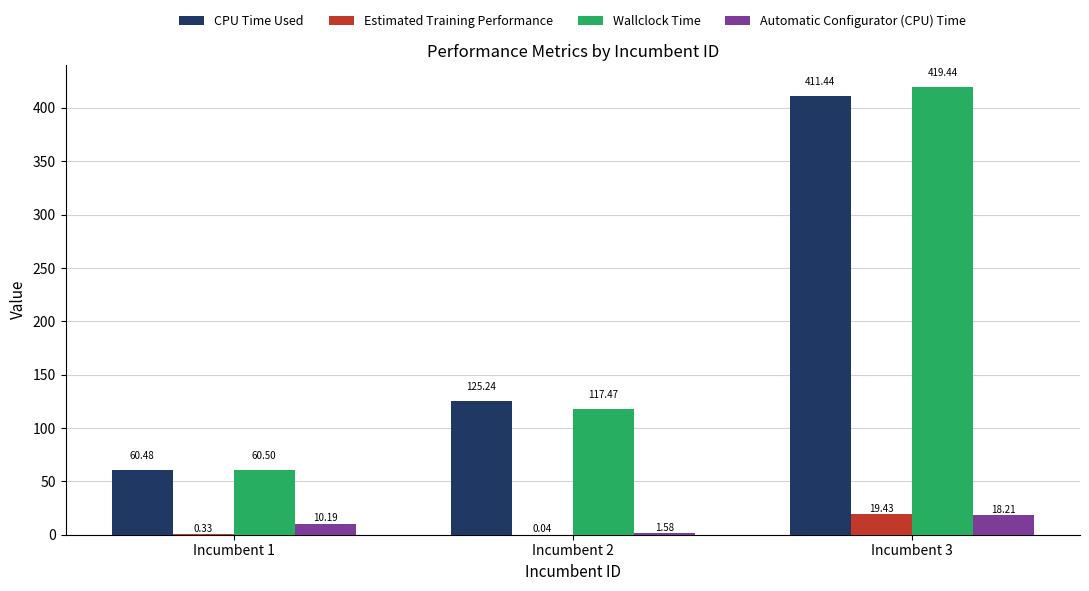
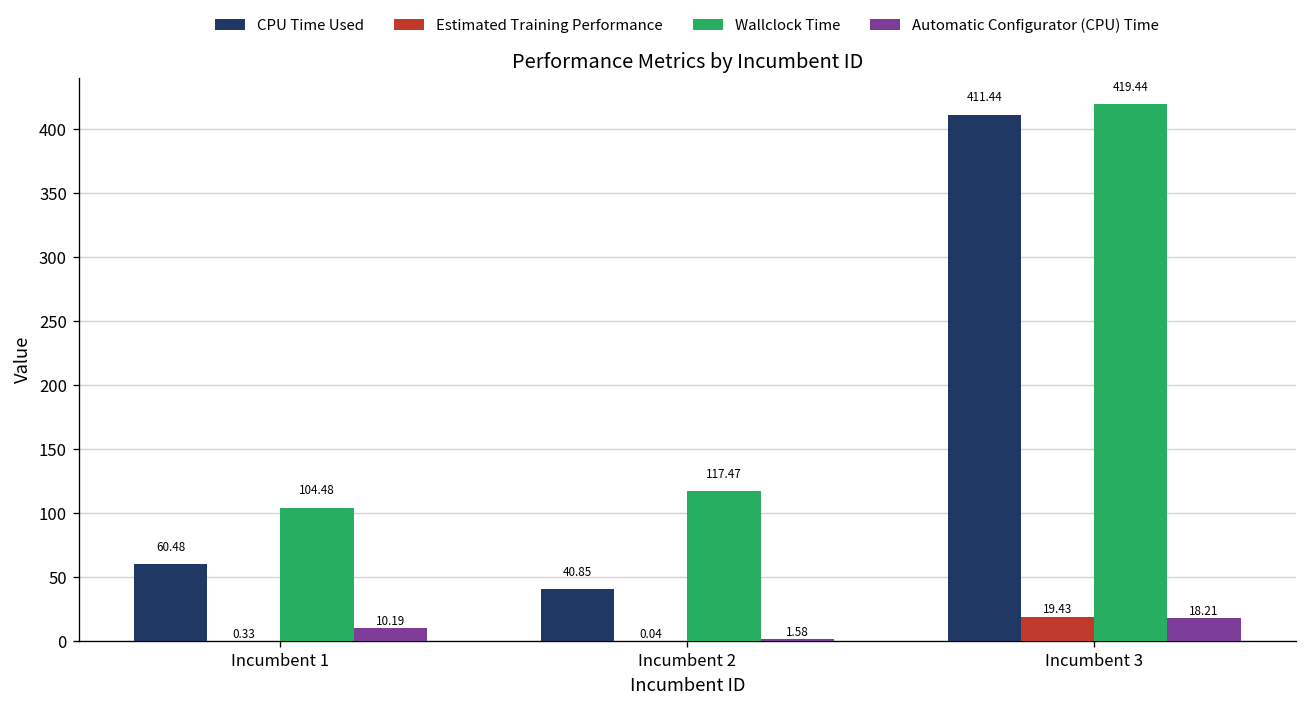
Wallclock Time, Incumbent 1: 60.50 -> 104.48
CPU Time Used, Incumbent 2: 125.24 -> 40.85
